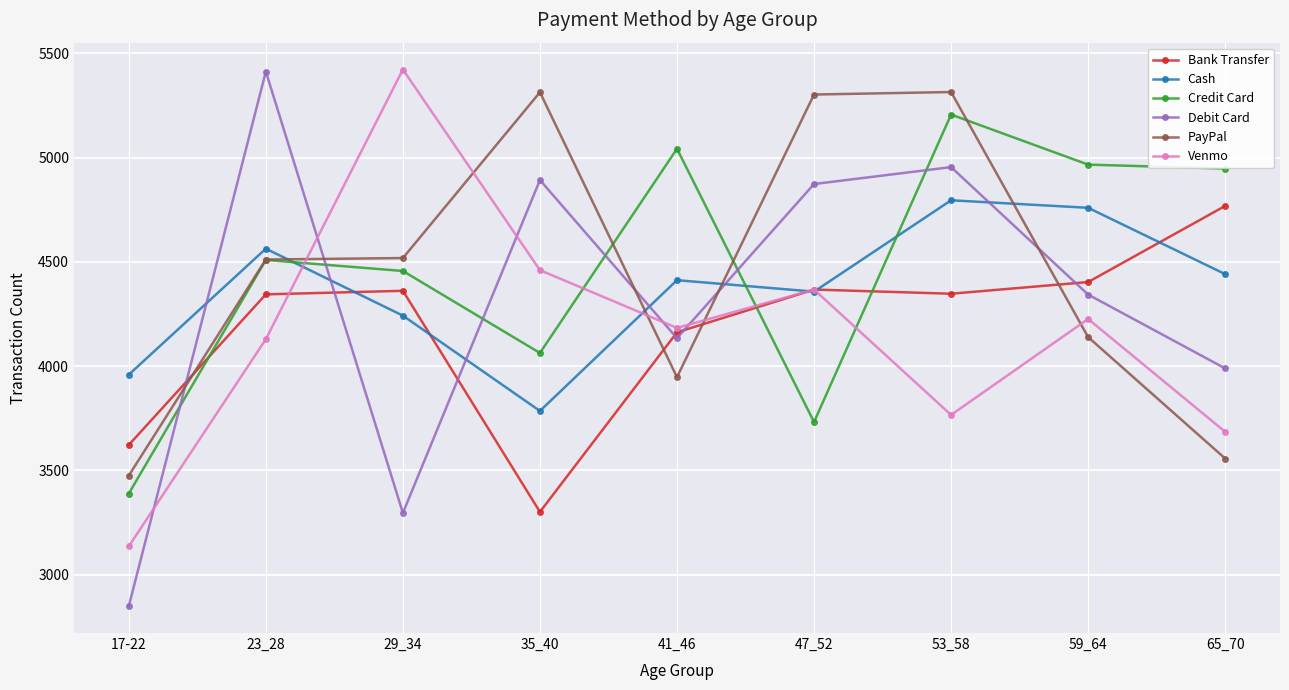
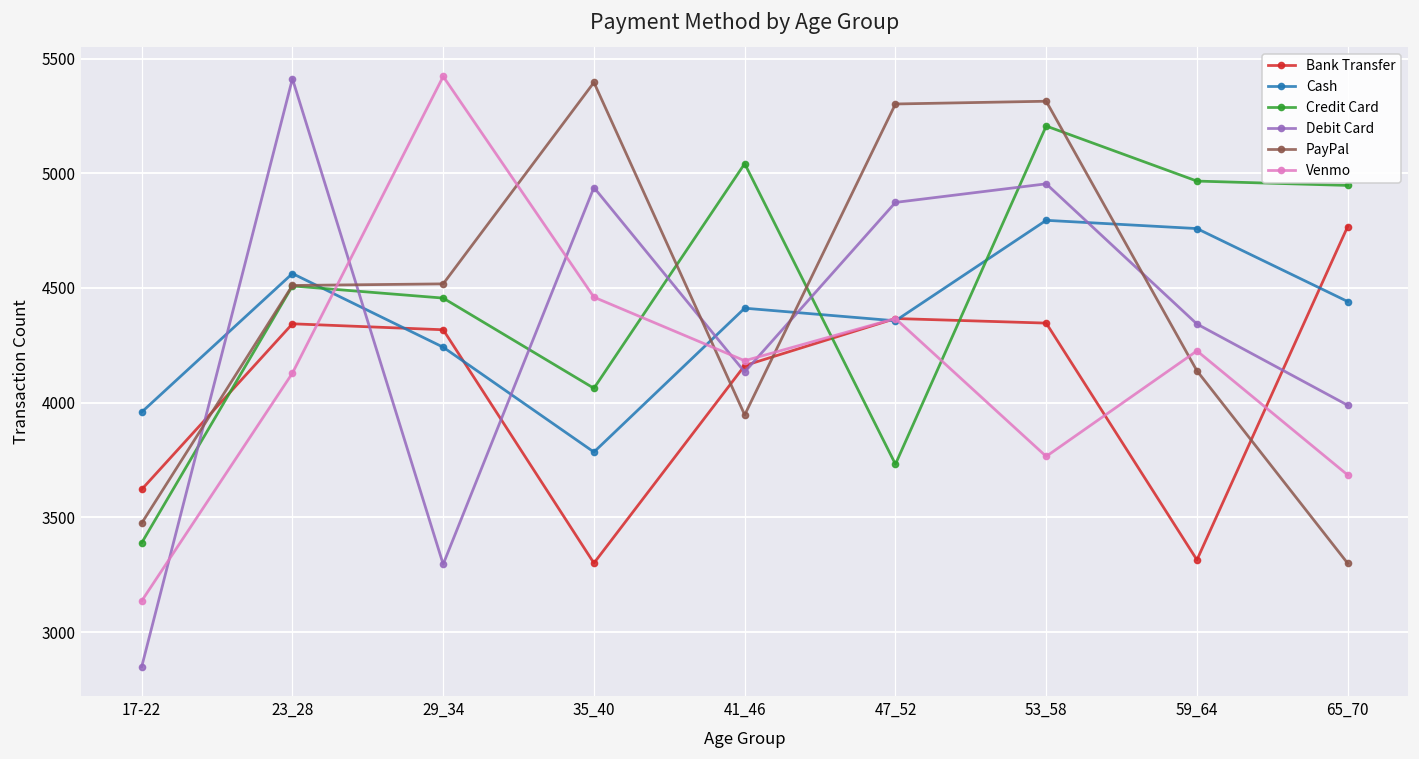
Bank Transfer, 29_34: 4360 -> 4320
Debit Card, 35_40: 4890 -> 4940
PayPal, 35_40: 5310 -> 5400
Bank Transfer, 59_64: 4400 -> 3320
PayPal, 65_70: 3560 -> 3300
